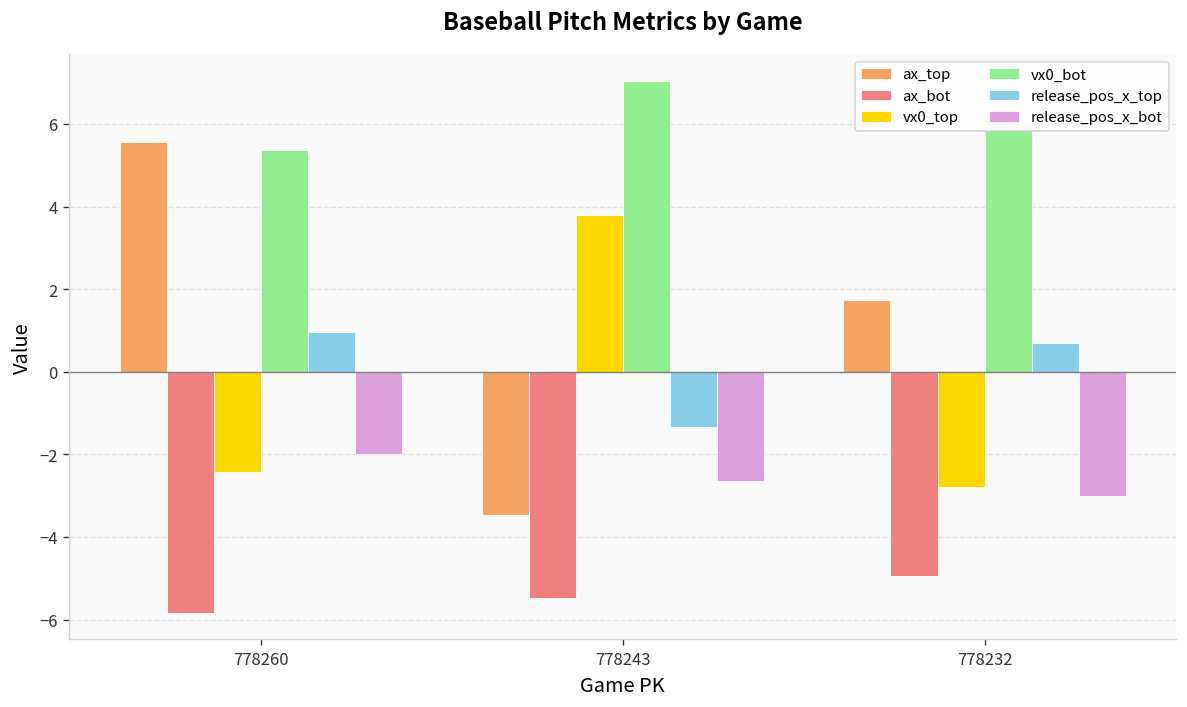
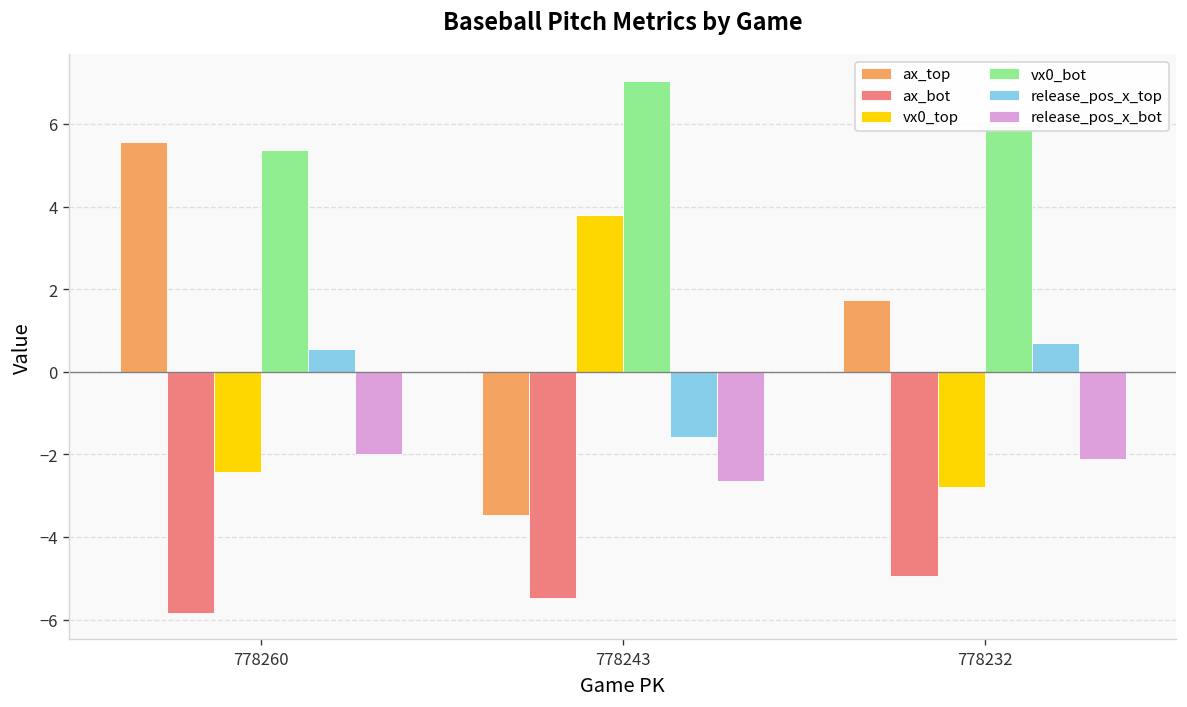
release_pos_x_top, 778260: 1.0 -> 0.6
release_pos_x_top, 778243: -1.3 -> -1.6
release_pos_x_bot, 778232: -3.0 -> -2.1
